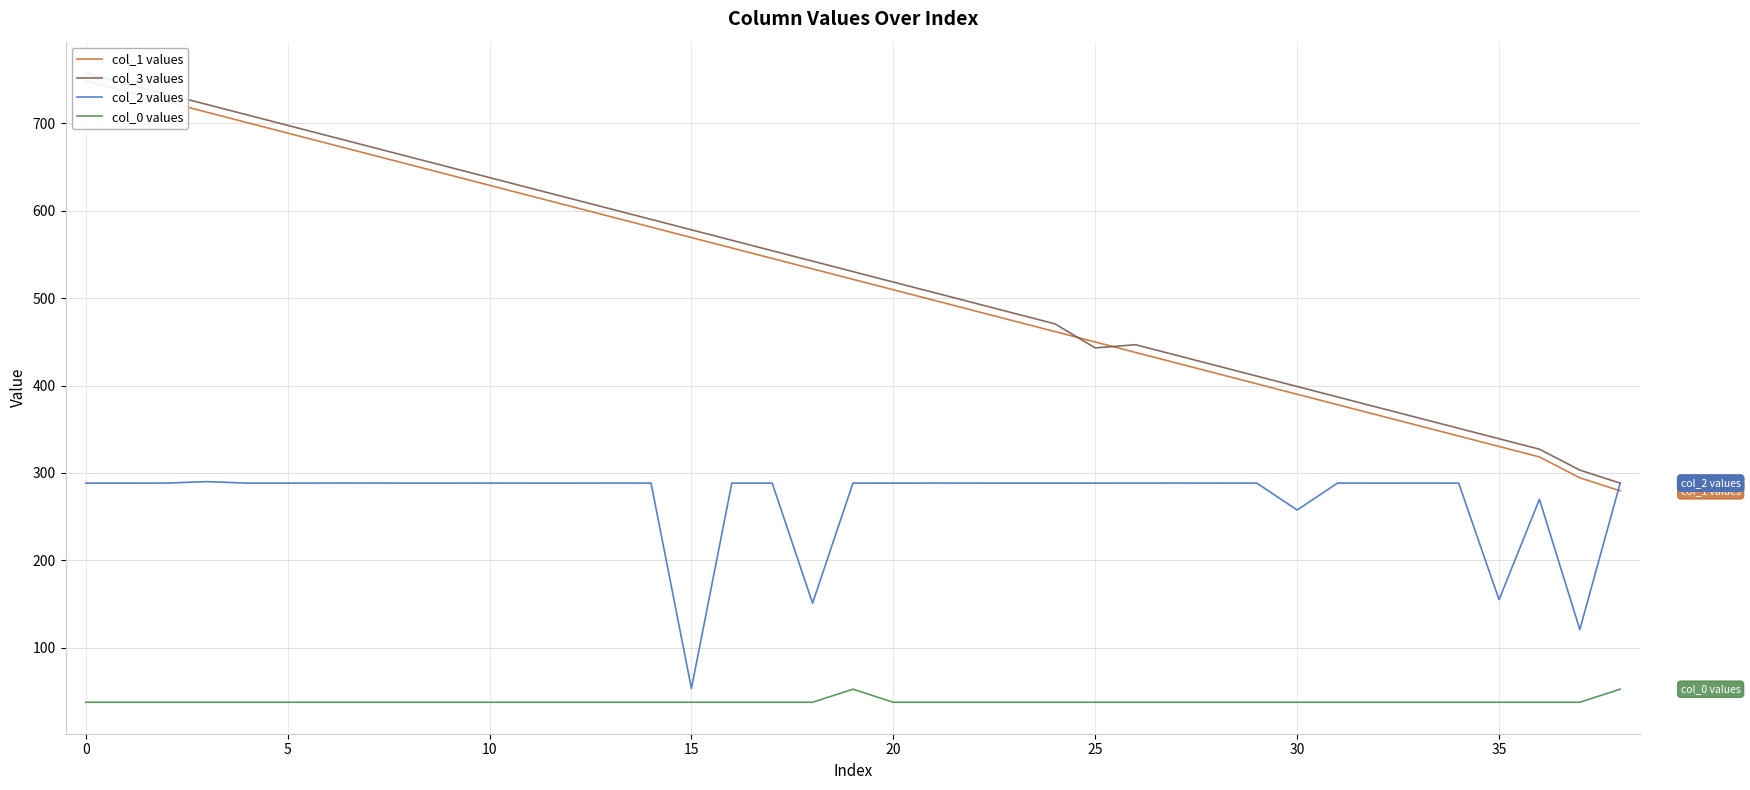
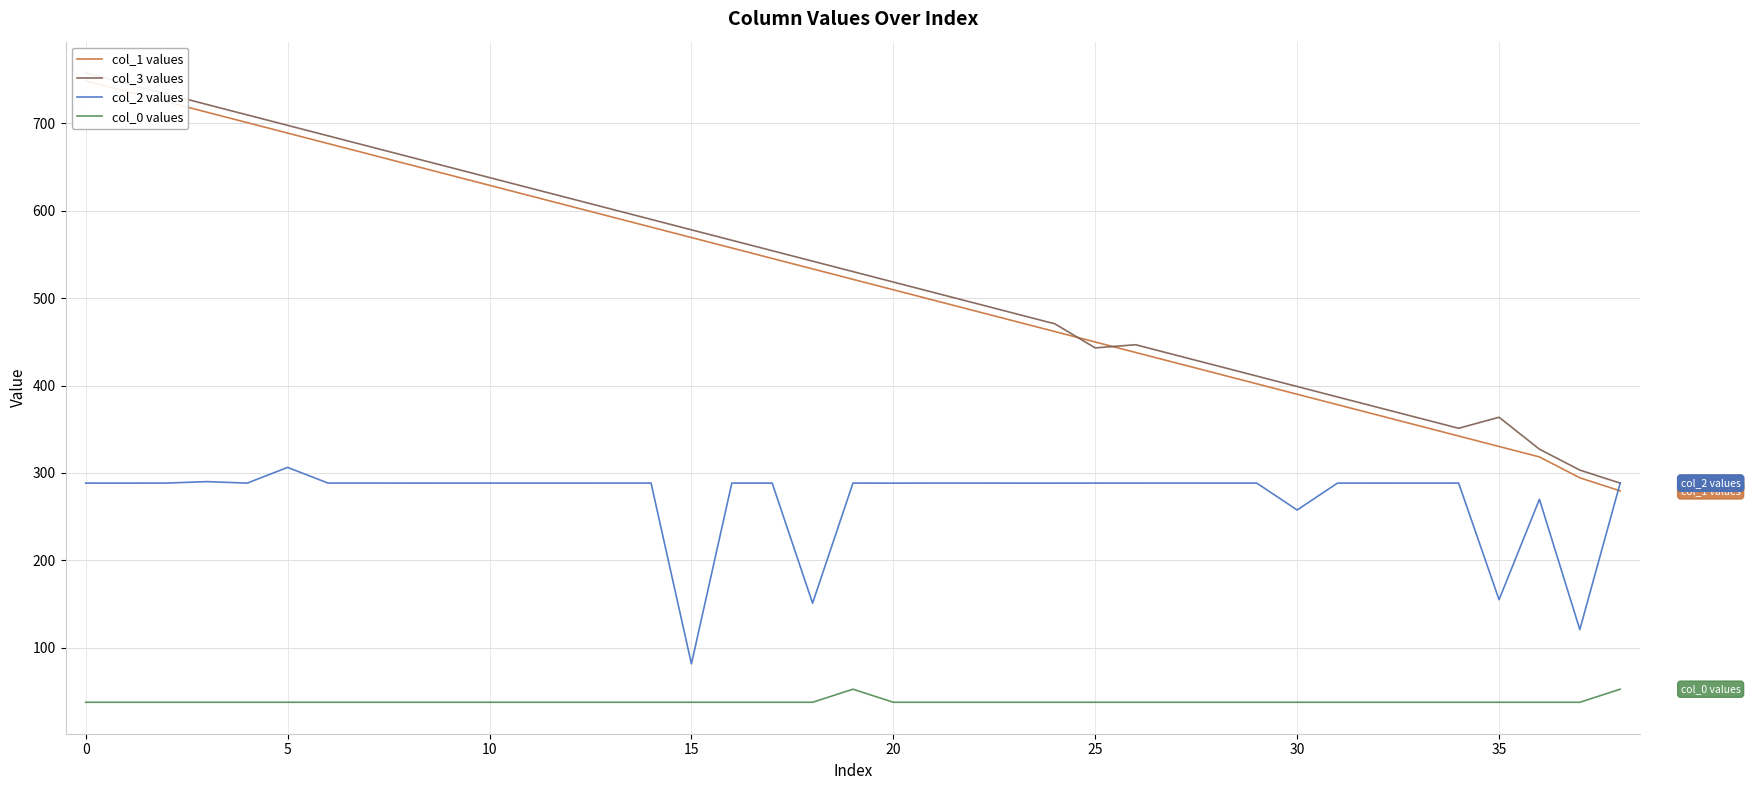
col_2 values, 5: 290 -> 310
col_2 values, 15: 50 -> 80
col_3 values, 35: 340 -> 360
